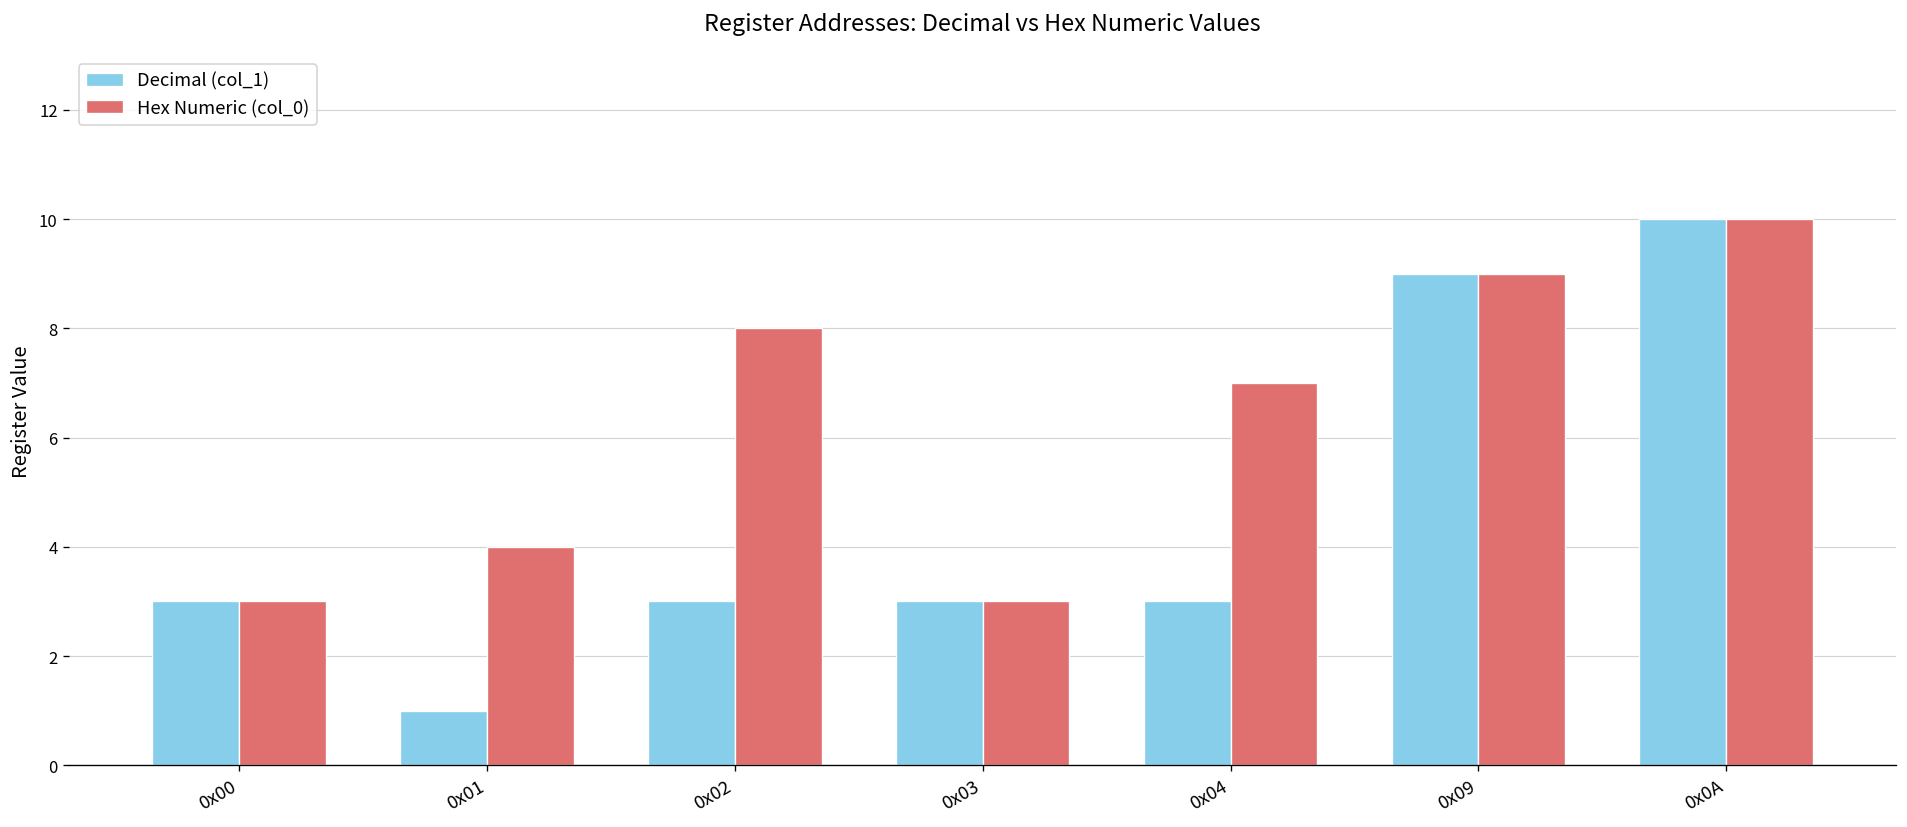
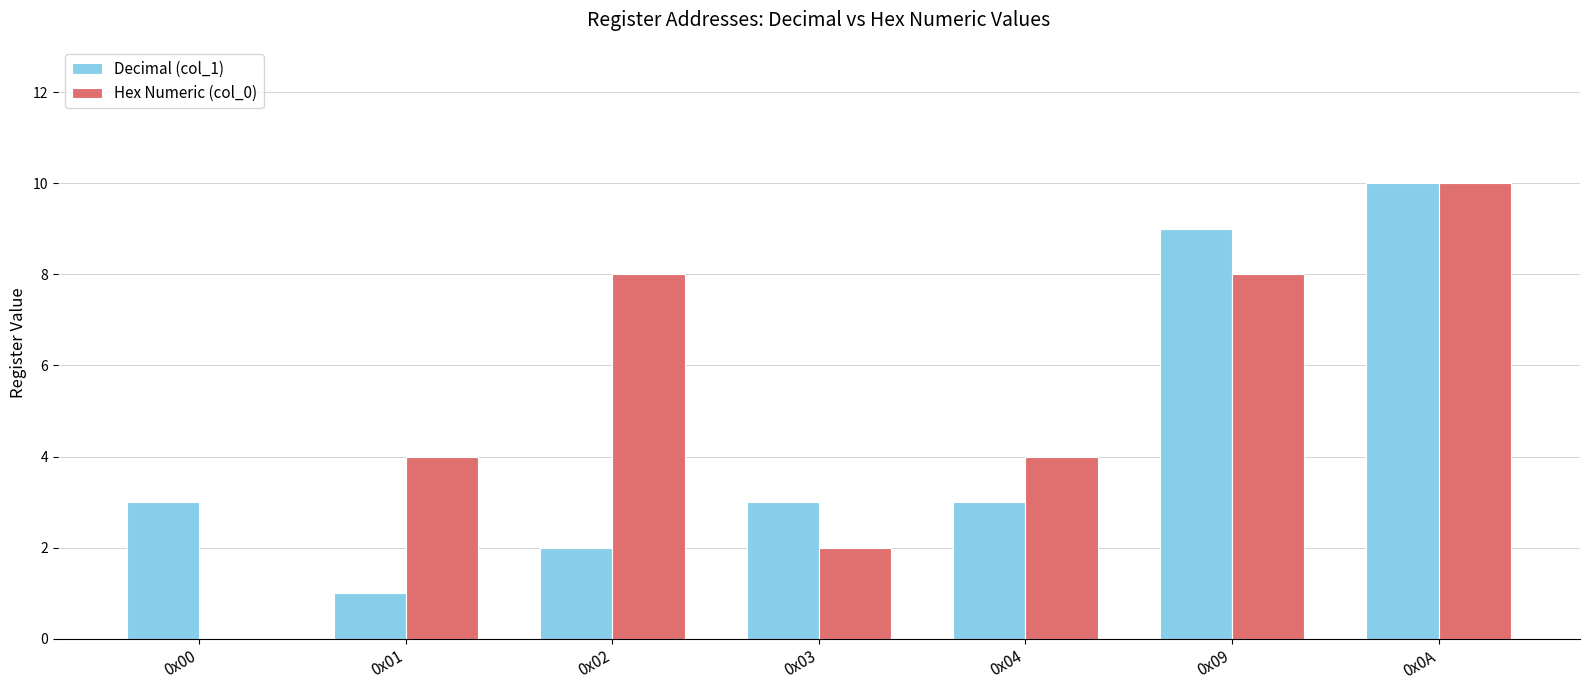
Hex Numeric (col_0), 0x00: 3 -> 0
Decimal (col_1), 0x02: 3 -> 2
Hex Numeric (col_0), 0x03: 3 -> 2
Hex Numeric (col_0), 0x04: 7 -> 4
Hex Numeric (col_0), 0x09: 9 -> 8
